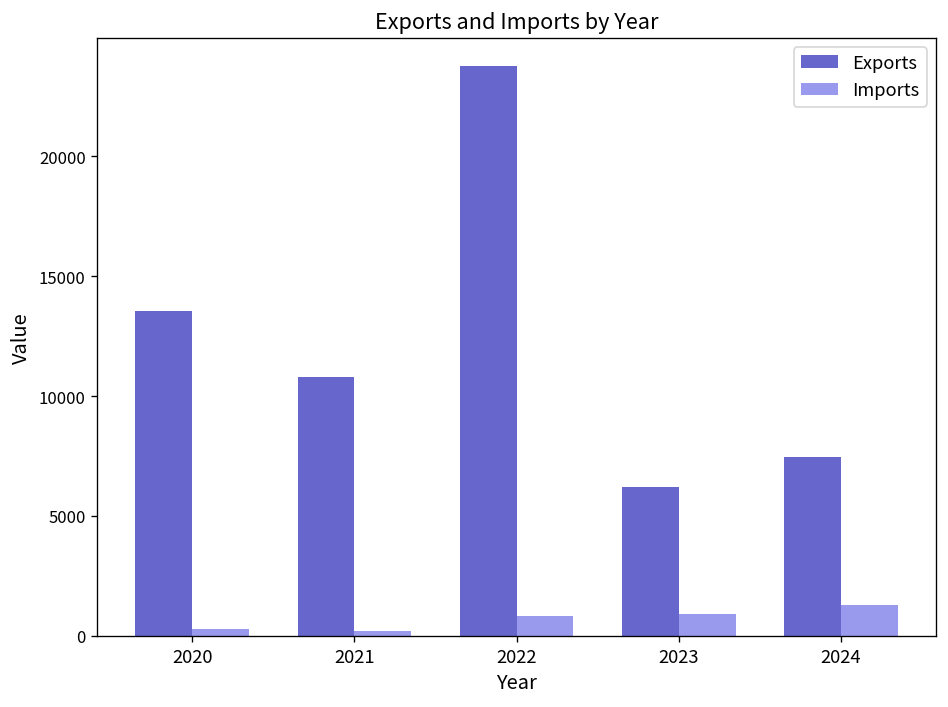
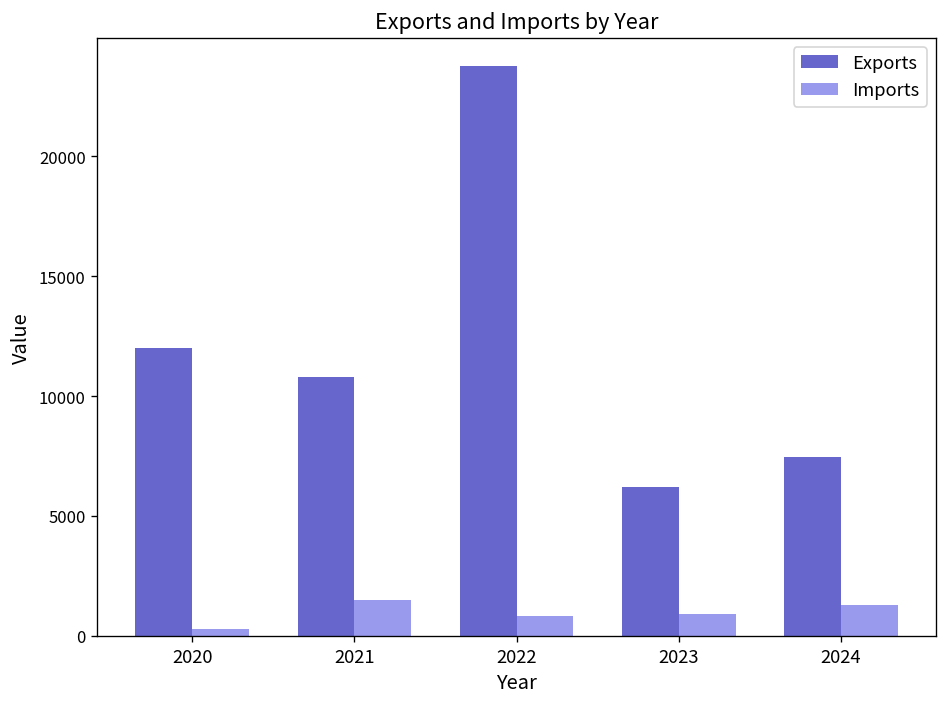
Exports, 2020: 13600 -> 12000
Imports, 2021: 200 -> 1500
